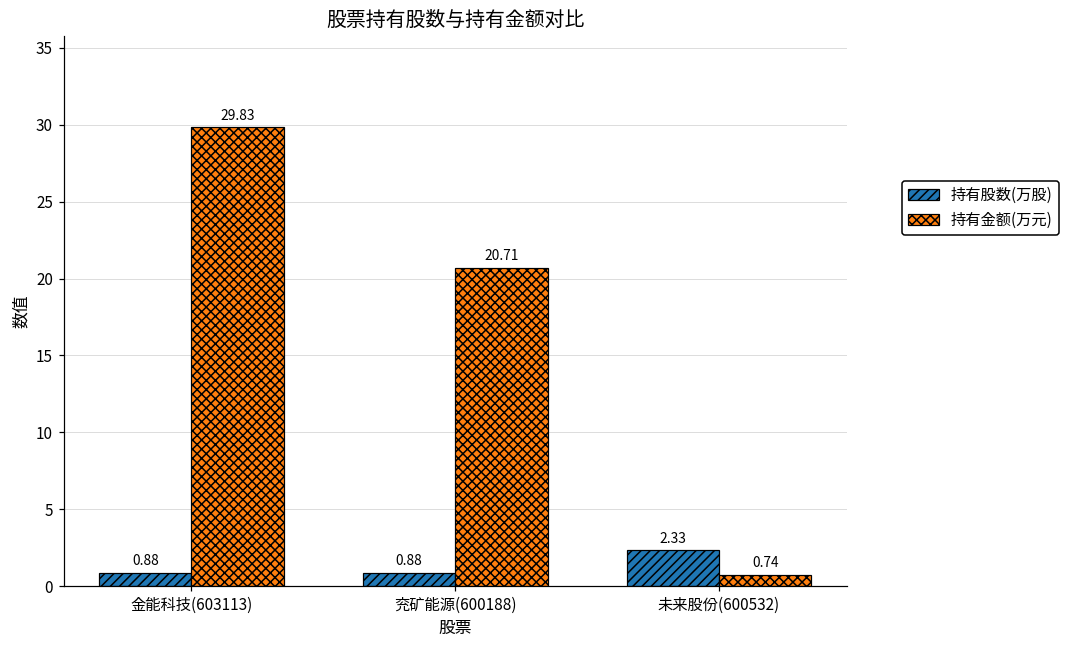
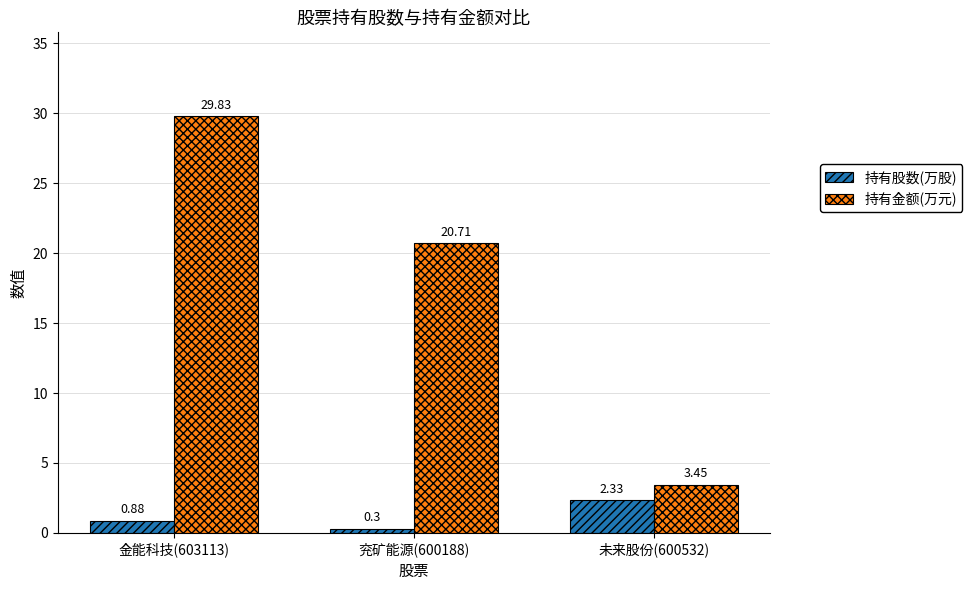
持有股数(万股), 兖矿能源(600188): 0.88 -> 0.3
持有金额(万元), 未来股份(600532): 0.74 -> 3.45
